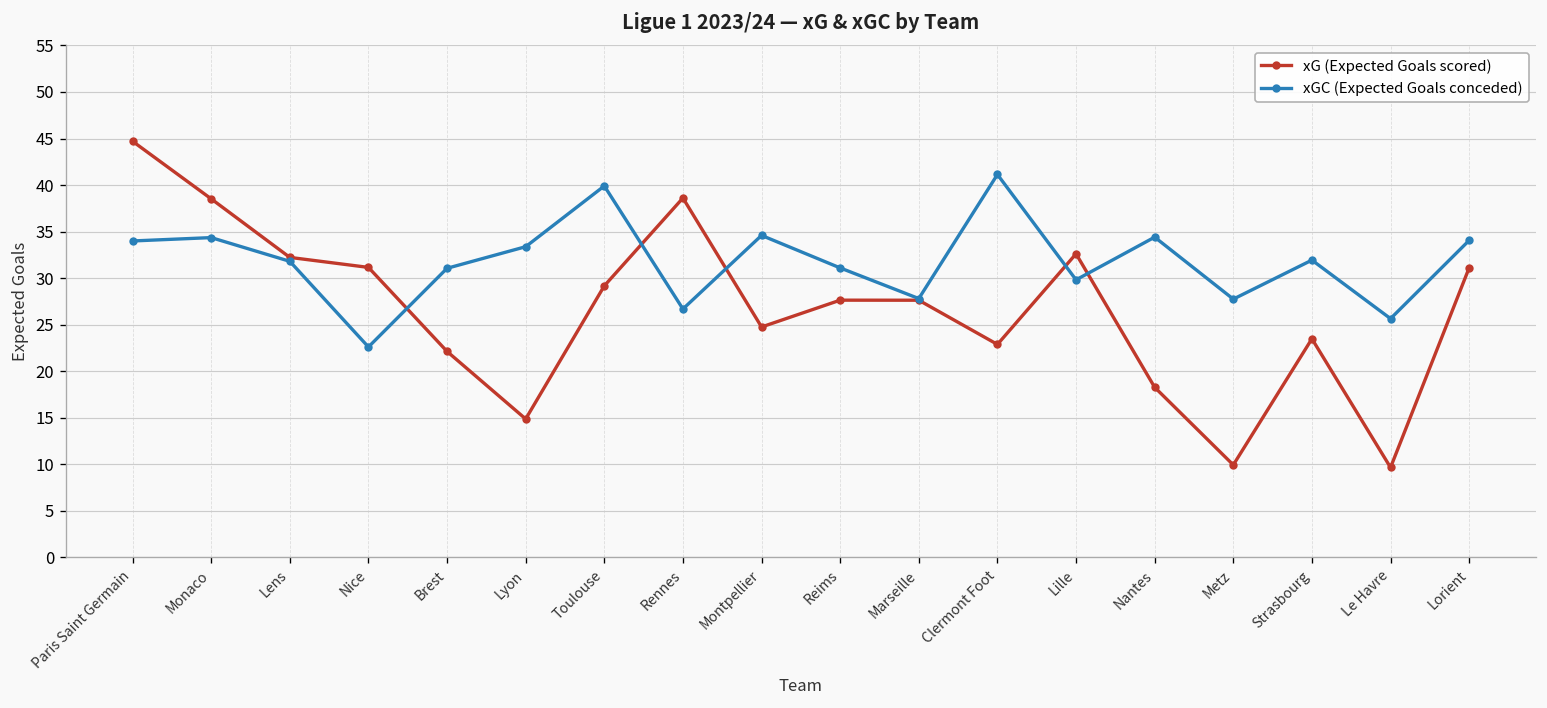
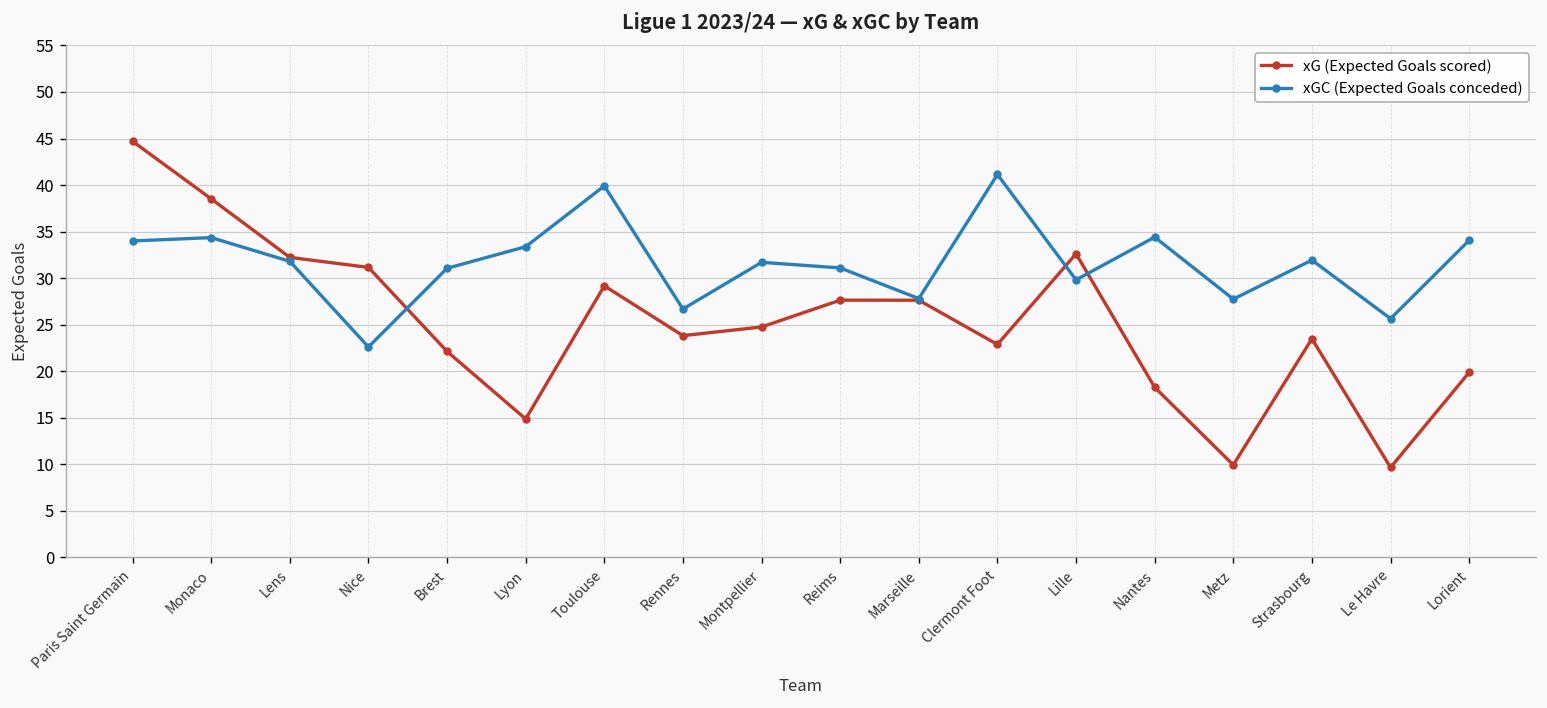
xG (Expected Goals scored), Rennes: 39 -> 24
xGC (Expected Goals conceded), Montpellier: 35 -> 32
xG (Expected Goals scored), Lorient: 31 -> 20
